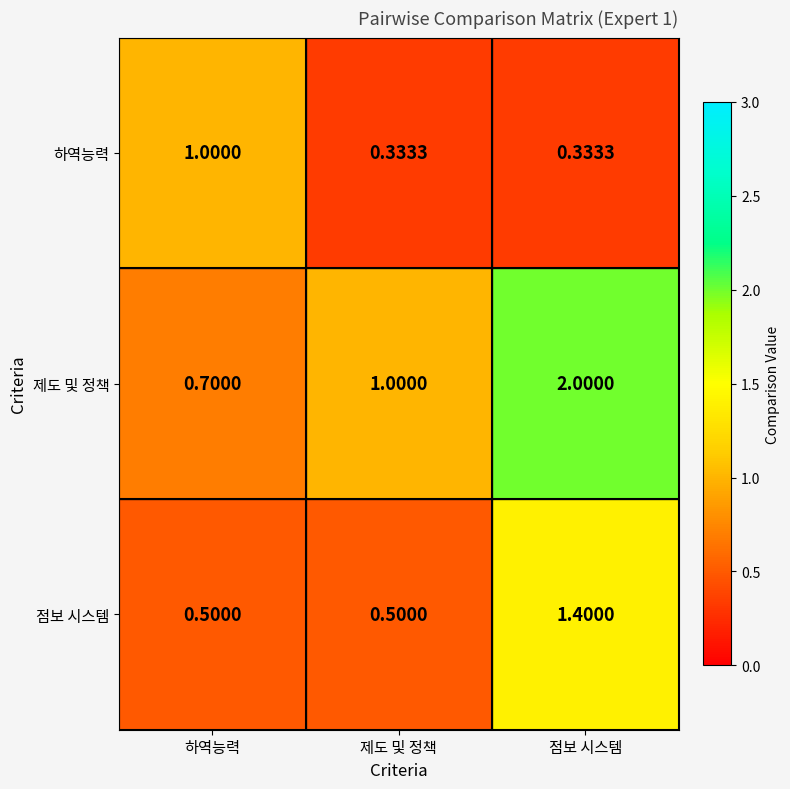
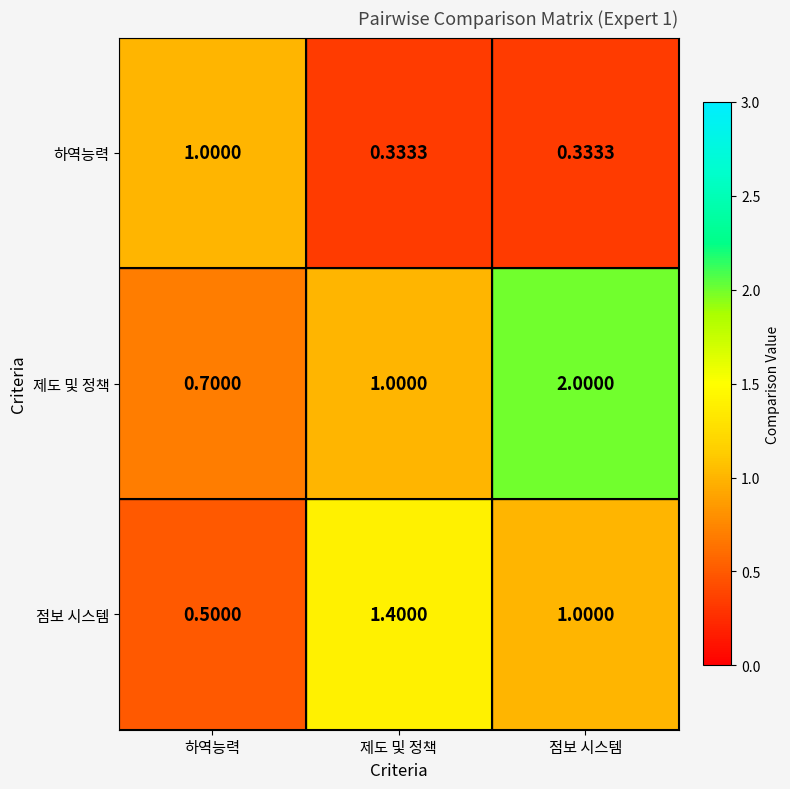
점보 시스템, 제도 및 정책: 0.5000 -> 1.4000
점보 시스템, 점보 시스템: 1.4000 -> 1.0000
